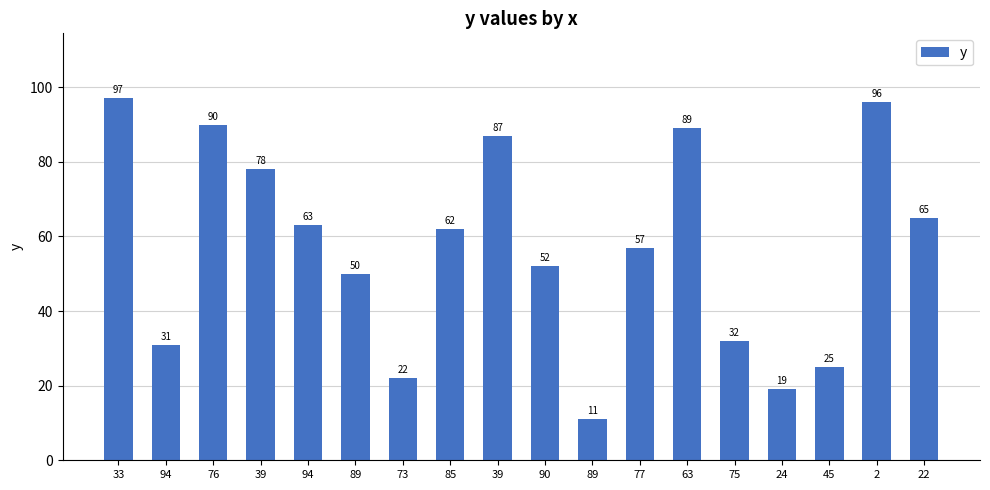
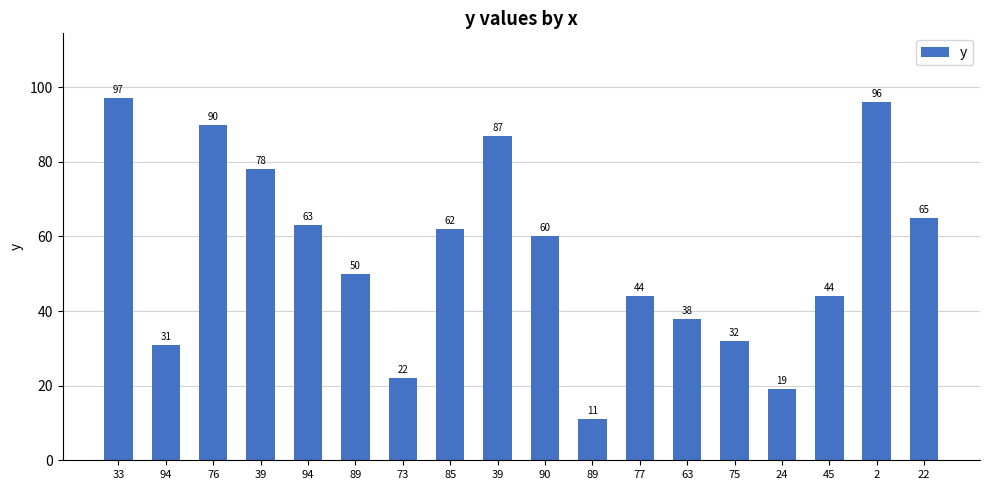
90: 52 -> 60
77: 57 -> 44
63: 89 -> 38
45: 25 -> 44
